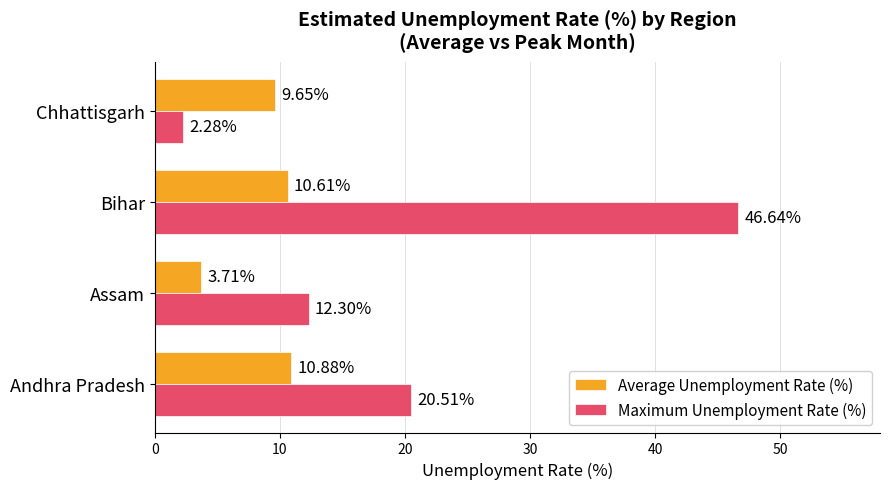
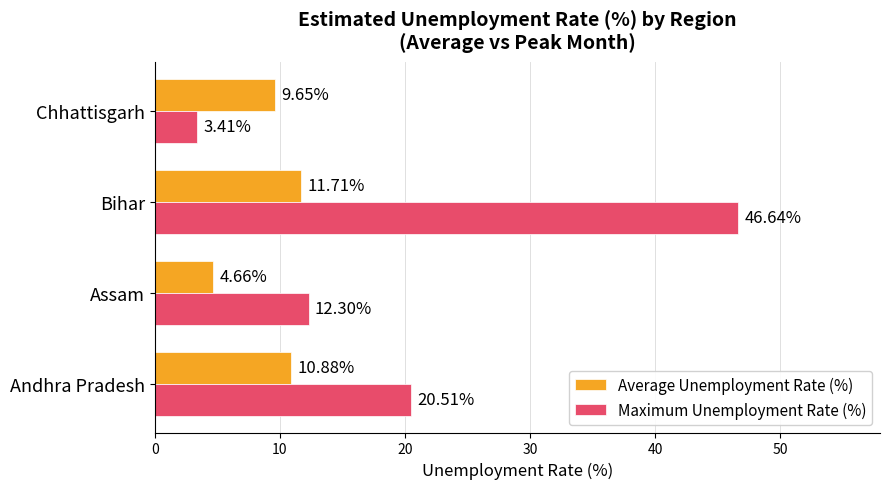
Maximum Unemployment Rate (%), Chhattisgarh: 2.28% -> 3.41%
Average Unemployment Rate (%), Bihar: 10.61% -> 11.71%
Average Unemployment Rate (%), Assam: 3.71% -> 4.66%
